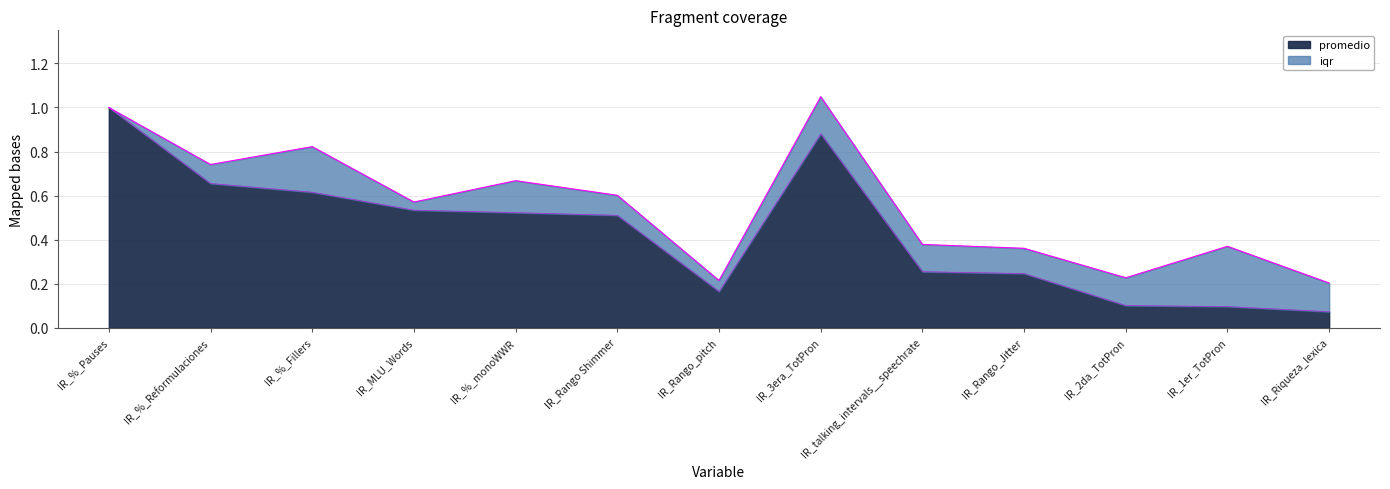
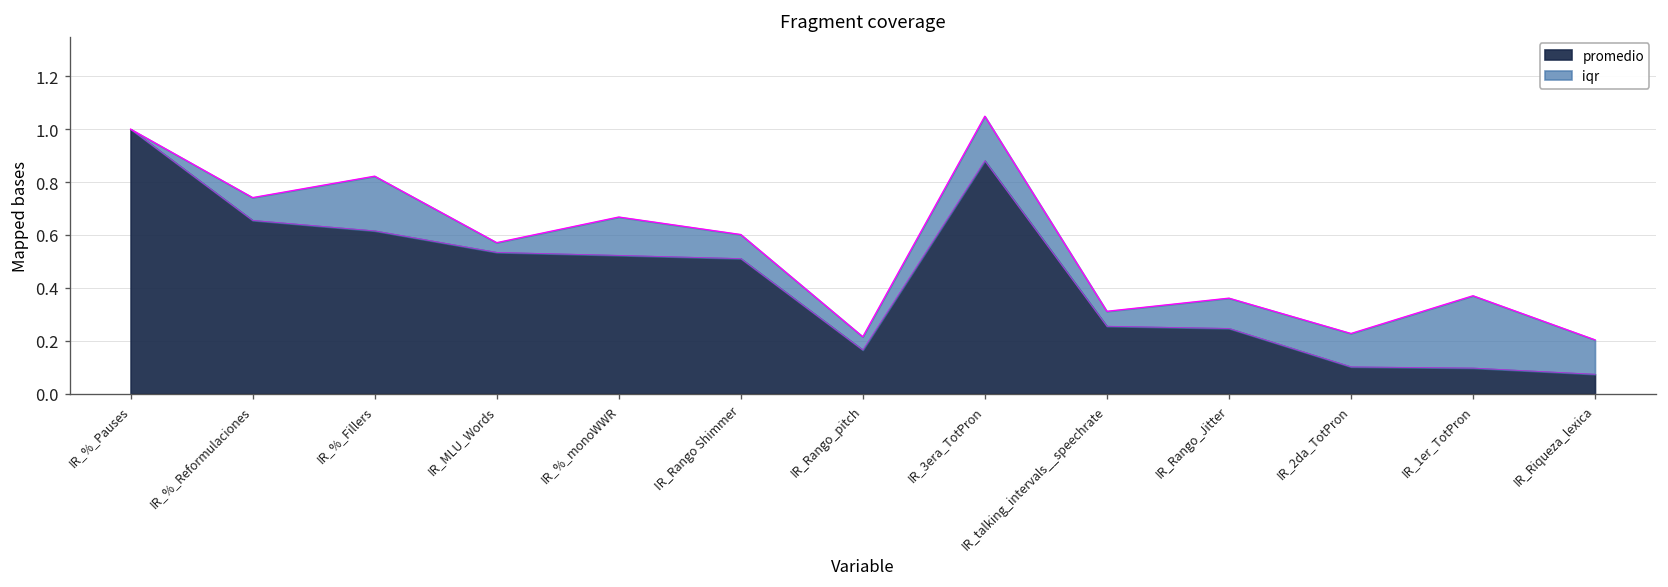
iqr, IR_talking_intervals__speechrate: 0.12 -> 0.06
